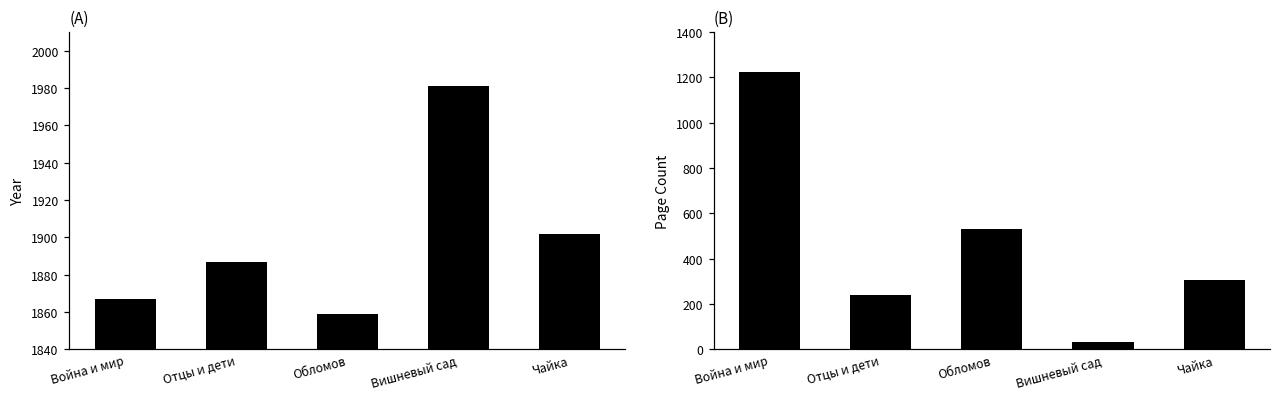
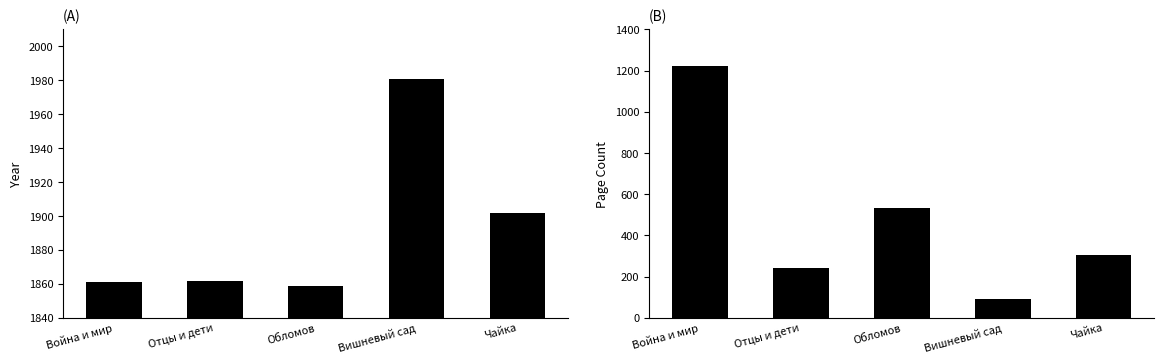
(A), Война и мир: 1867 -> 1861
(A), Отцы и дети: 1887 -> 1862
(B), Вишневый сад: 30 -> 90
